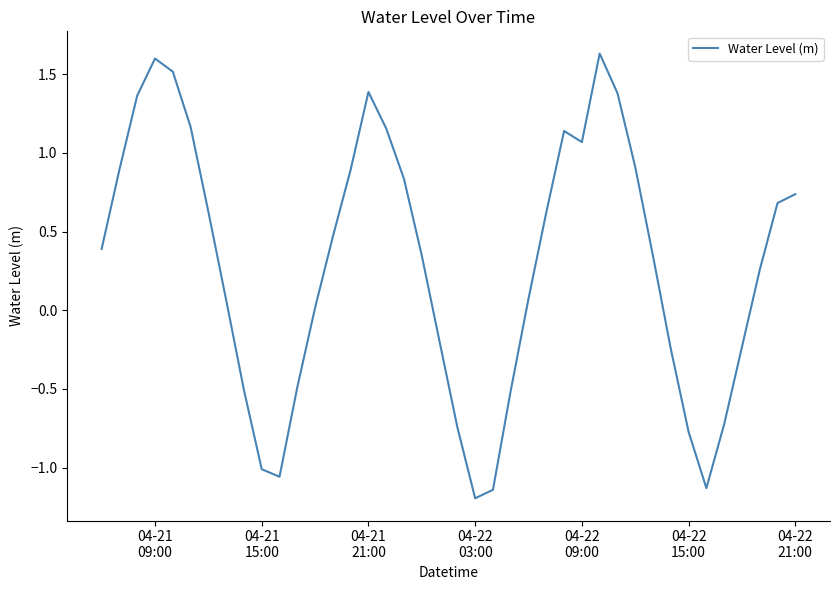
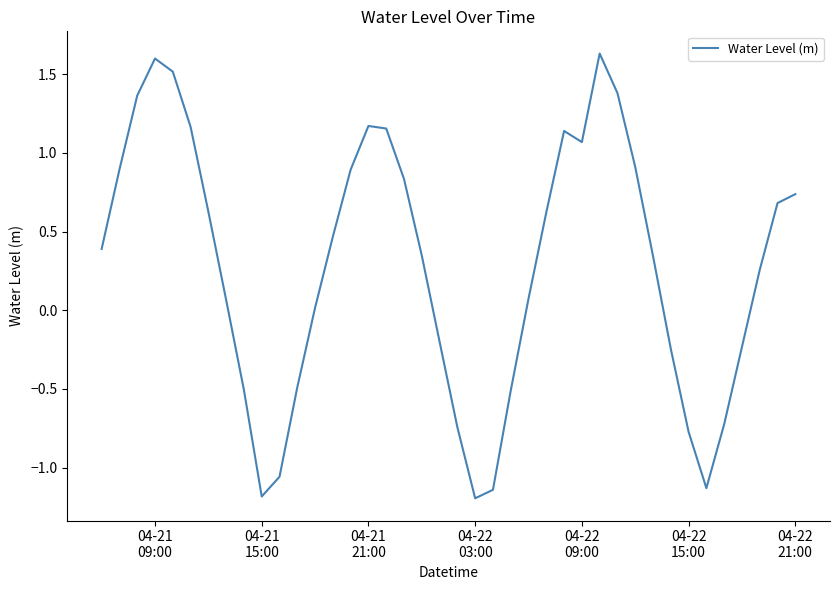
04-21 15:00: -1.01 -> -1.18
04-21 21:00: 1.39 -> 1.17
